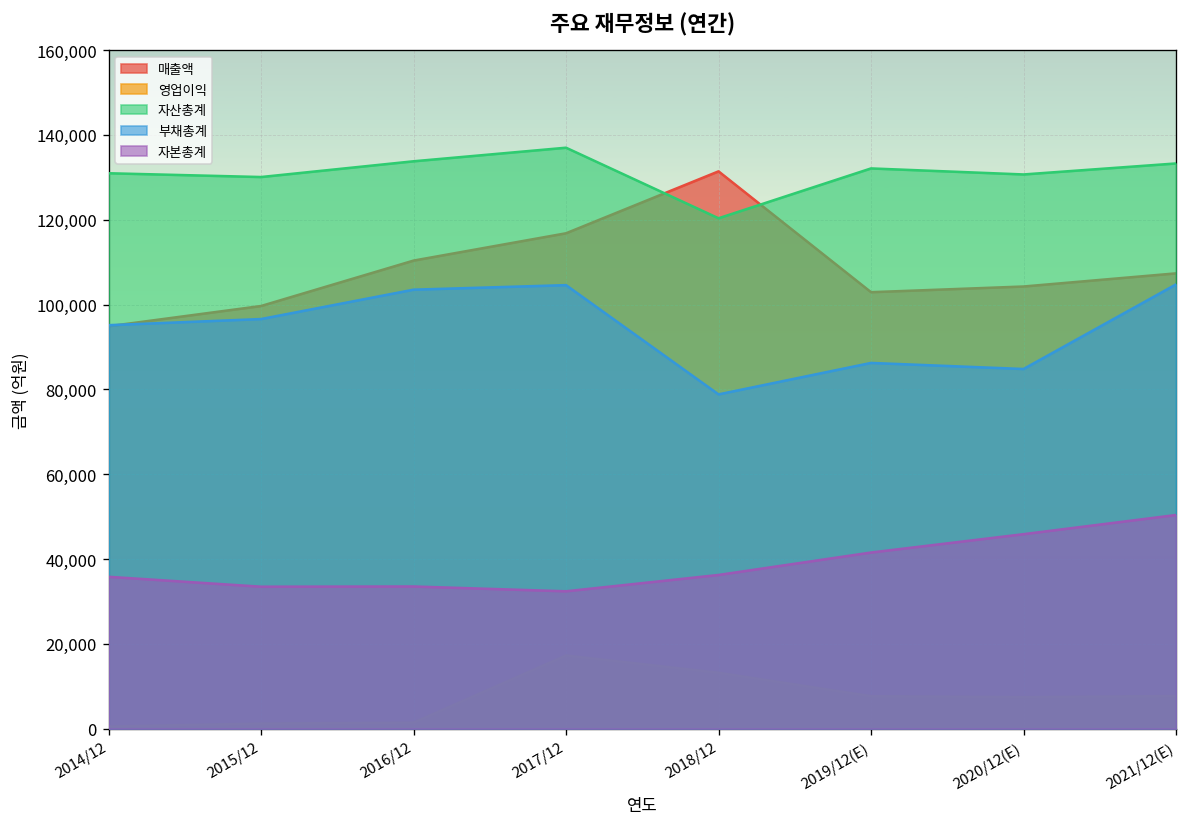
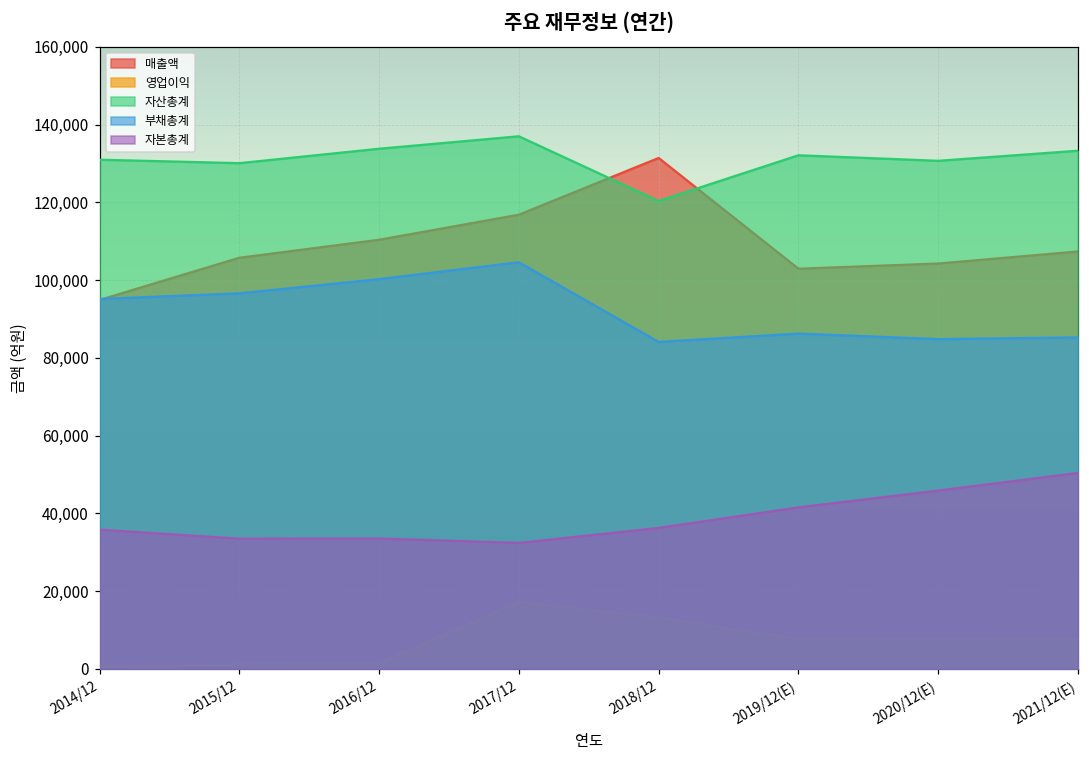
매출액, 2015/12: 100,000 -> 106,000
부채총계, 2016/12: 104,000 -> 100,000
부채총계, 2018/12: 79,000 -> 84,000
부채총계, 2021/12(E): 105,000 -> 85,000
